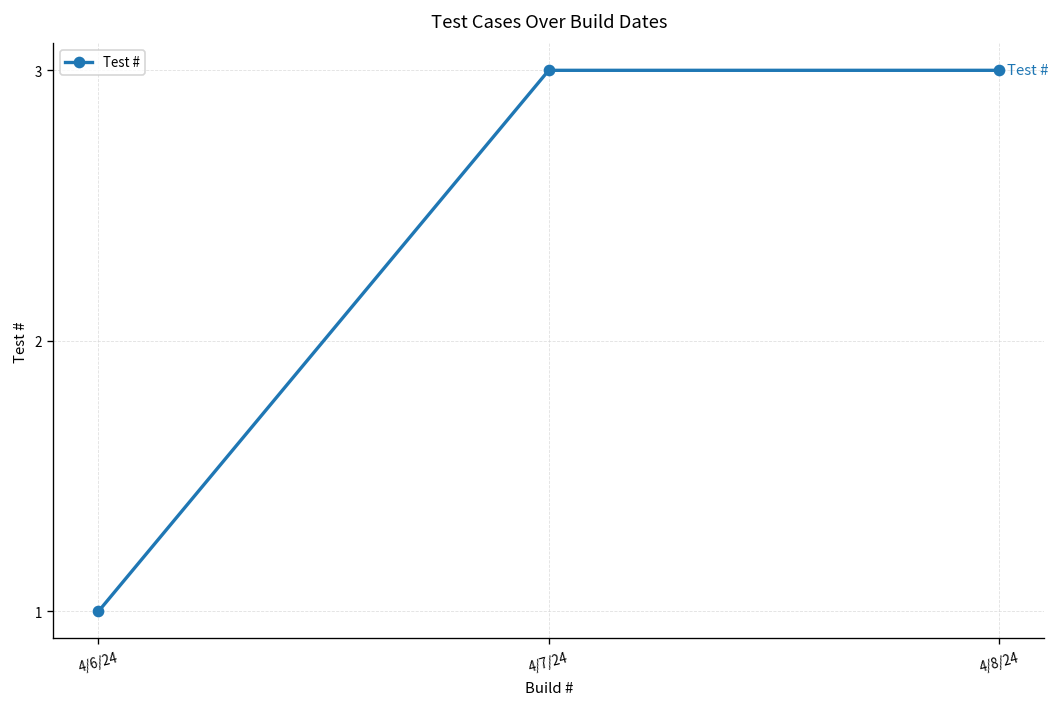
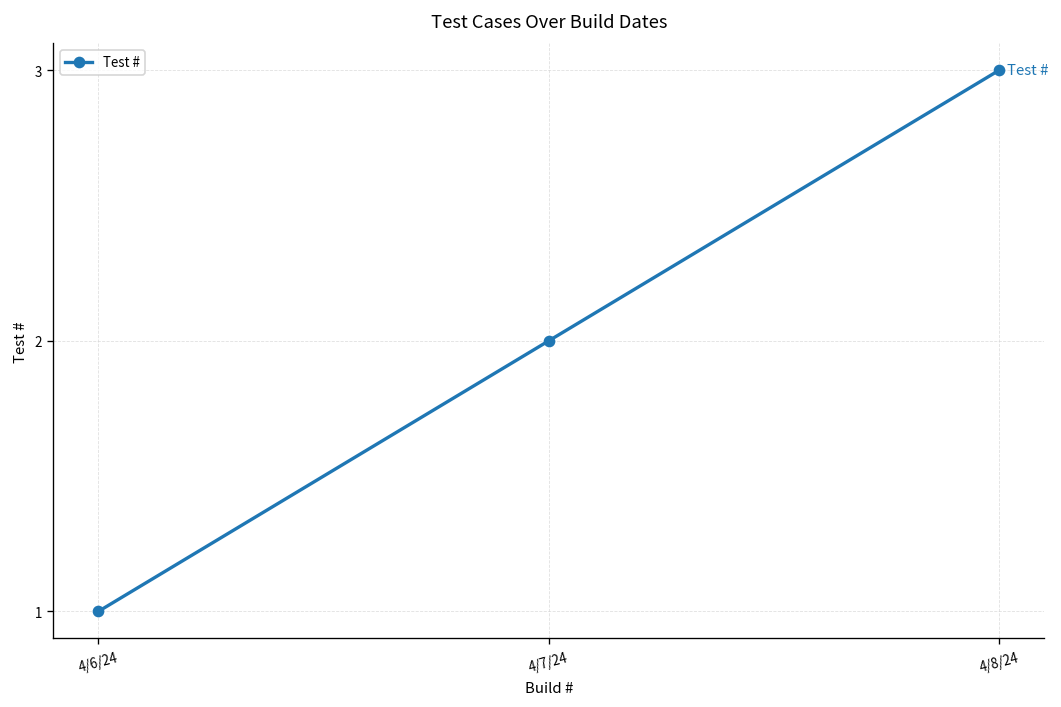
4/7/24: 3 -> 2
